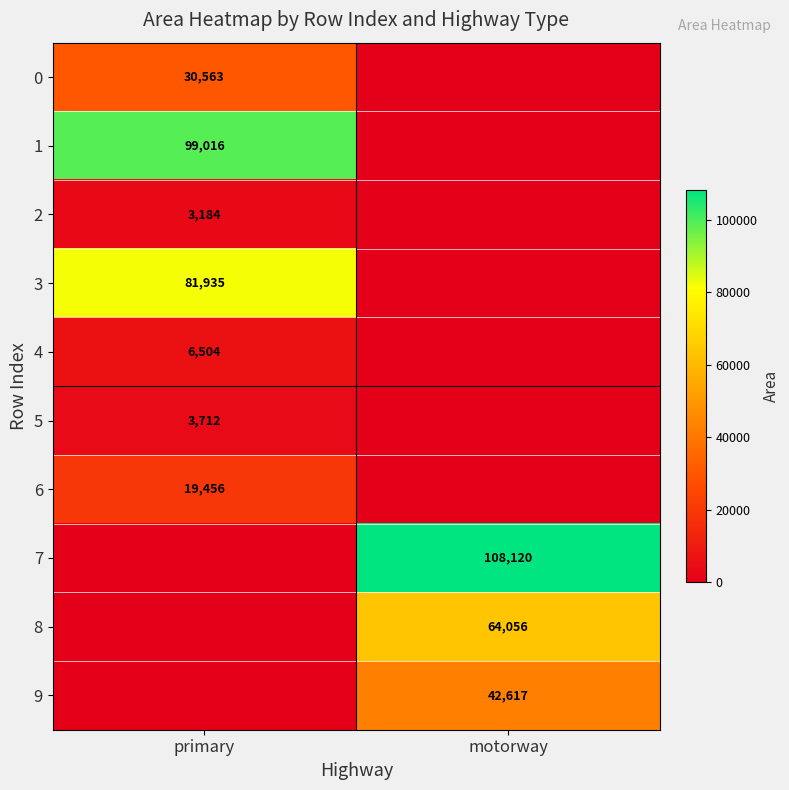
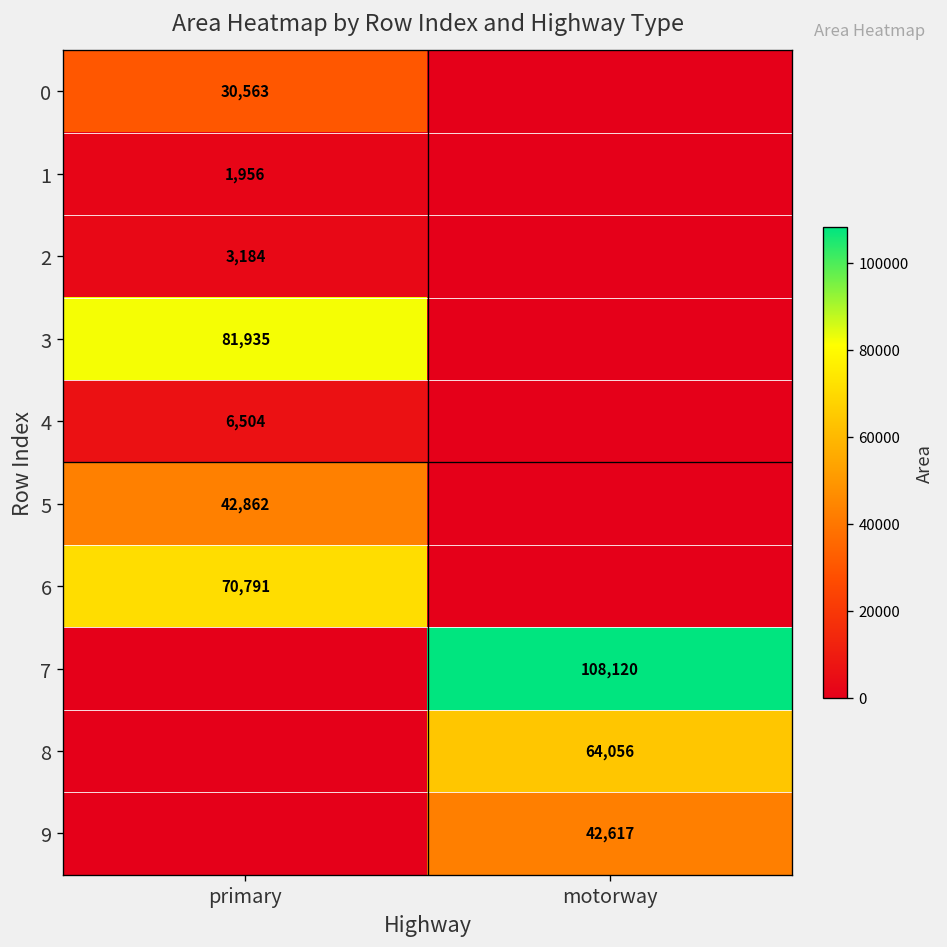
1, primary: 99,016 -> 1,956
5, primary: 3,712 -> 42,862
6, primary: 19,456 -> 70,791
